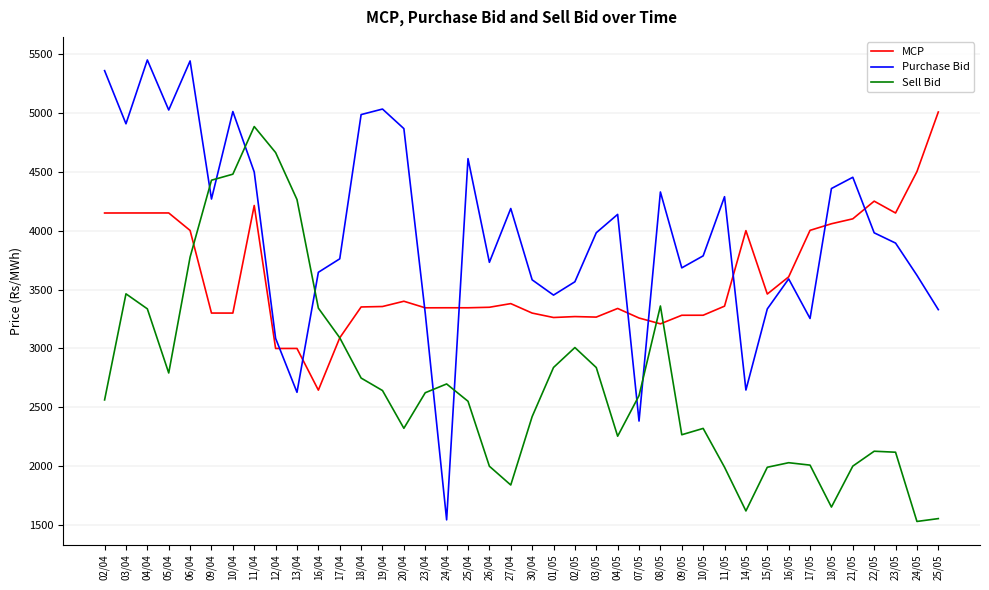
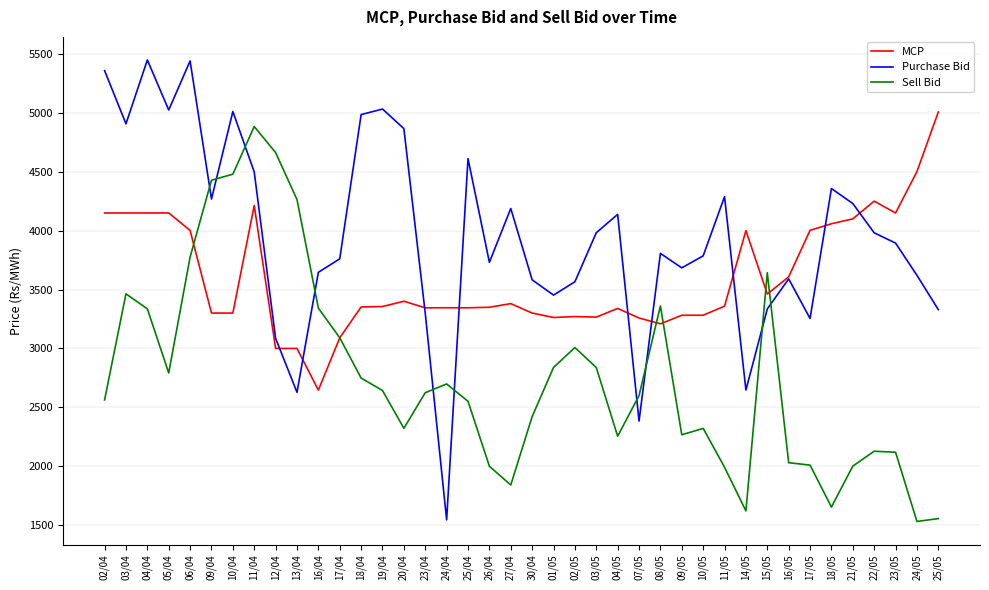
Purchase Bid, 08/05: 4330 -> 3810
Sell Bid, 15/05: 1990 -> 3640
Purchase Bid, 21/05: 4450 -> 4230
